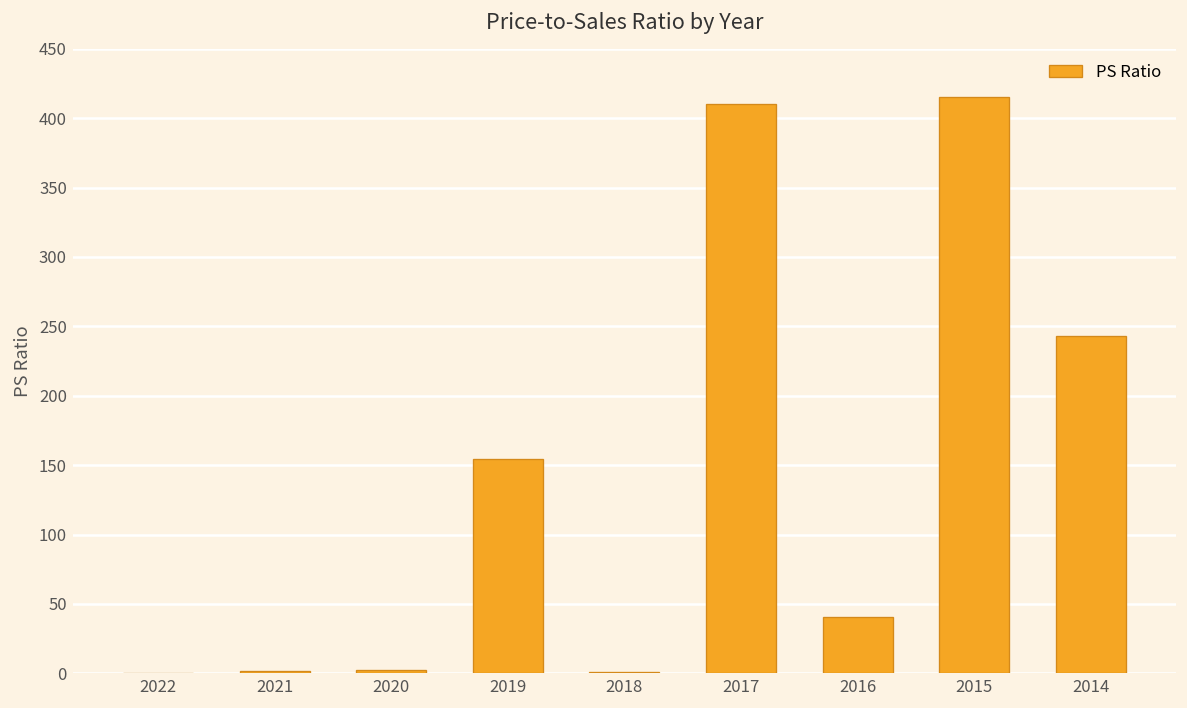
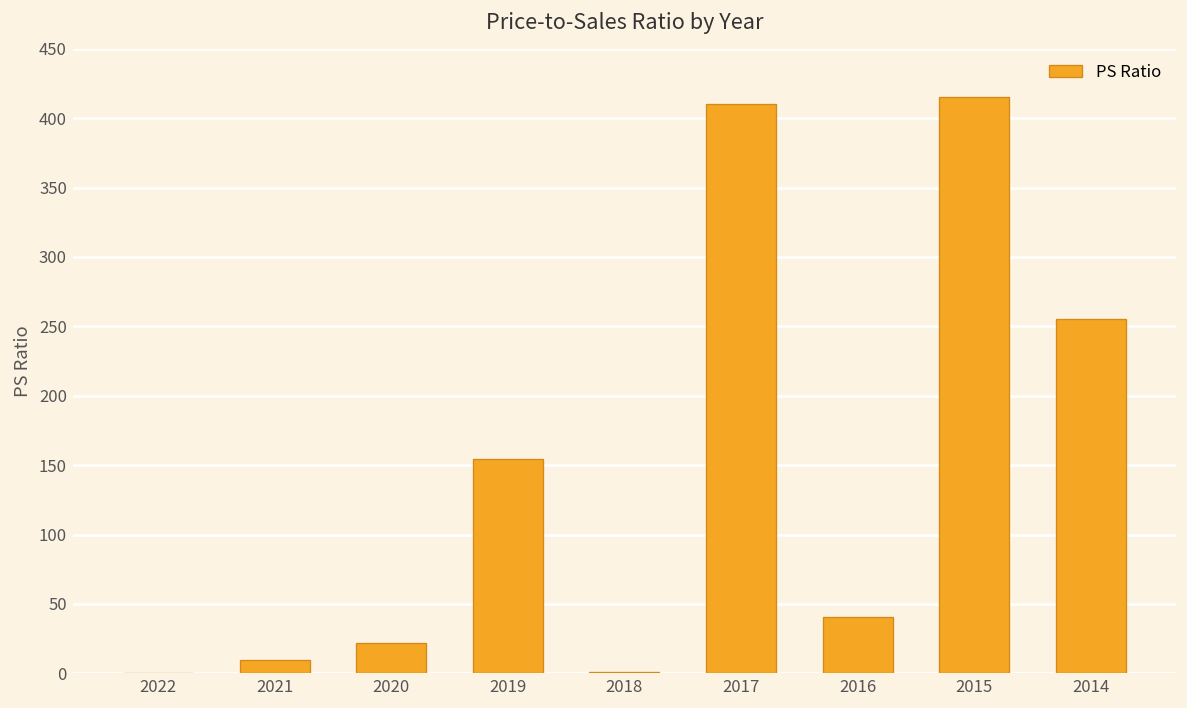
2021: 2 -> 9
2020: 3 -> 22
2014: 243 -> 255
